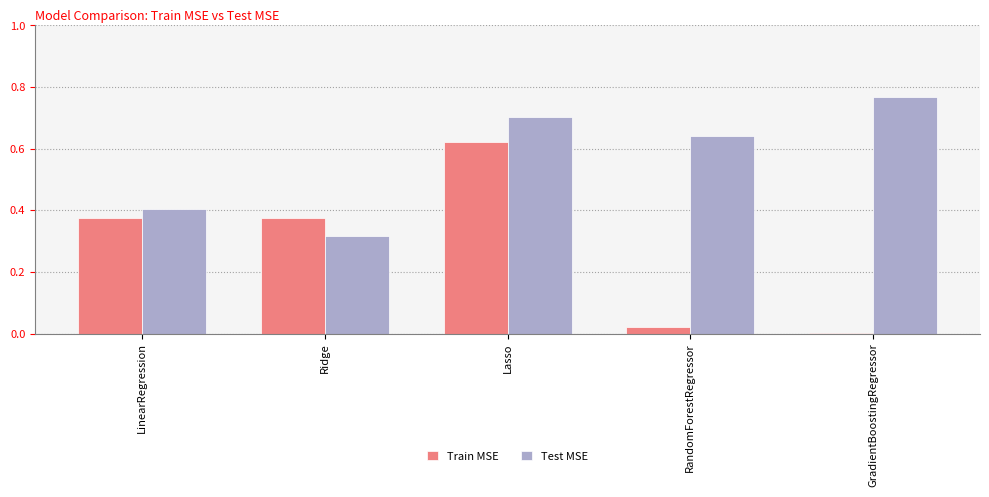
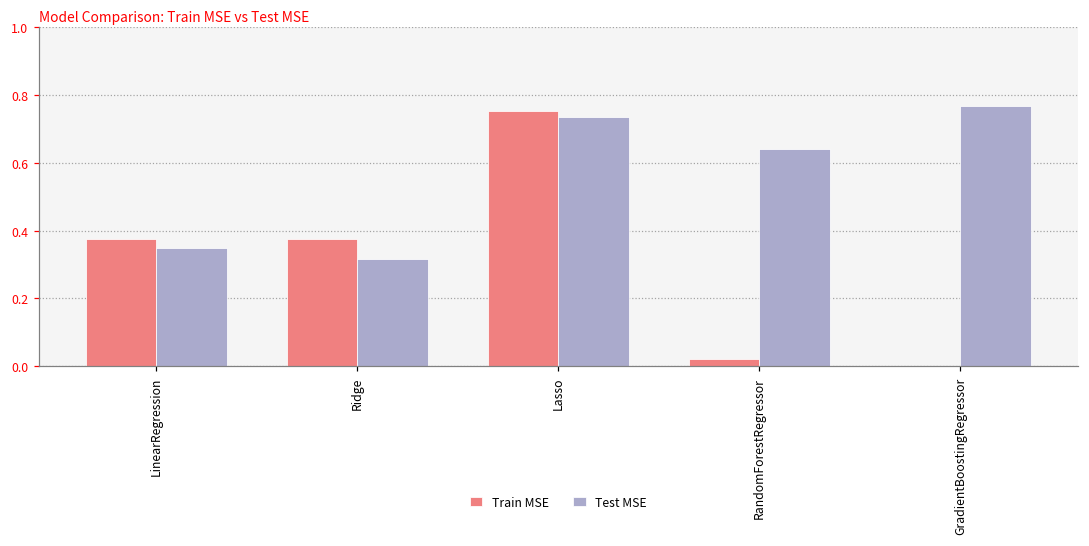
Test MSE, LinearRegression: 0.40 -> 0.35
Train MSE, Lasso: 0.62 -> 0.75
Test MSE, Lasso: 0.70 -> 0.74
